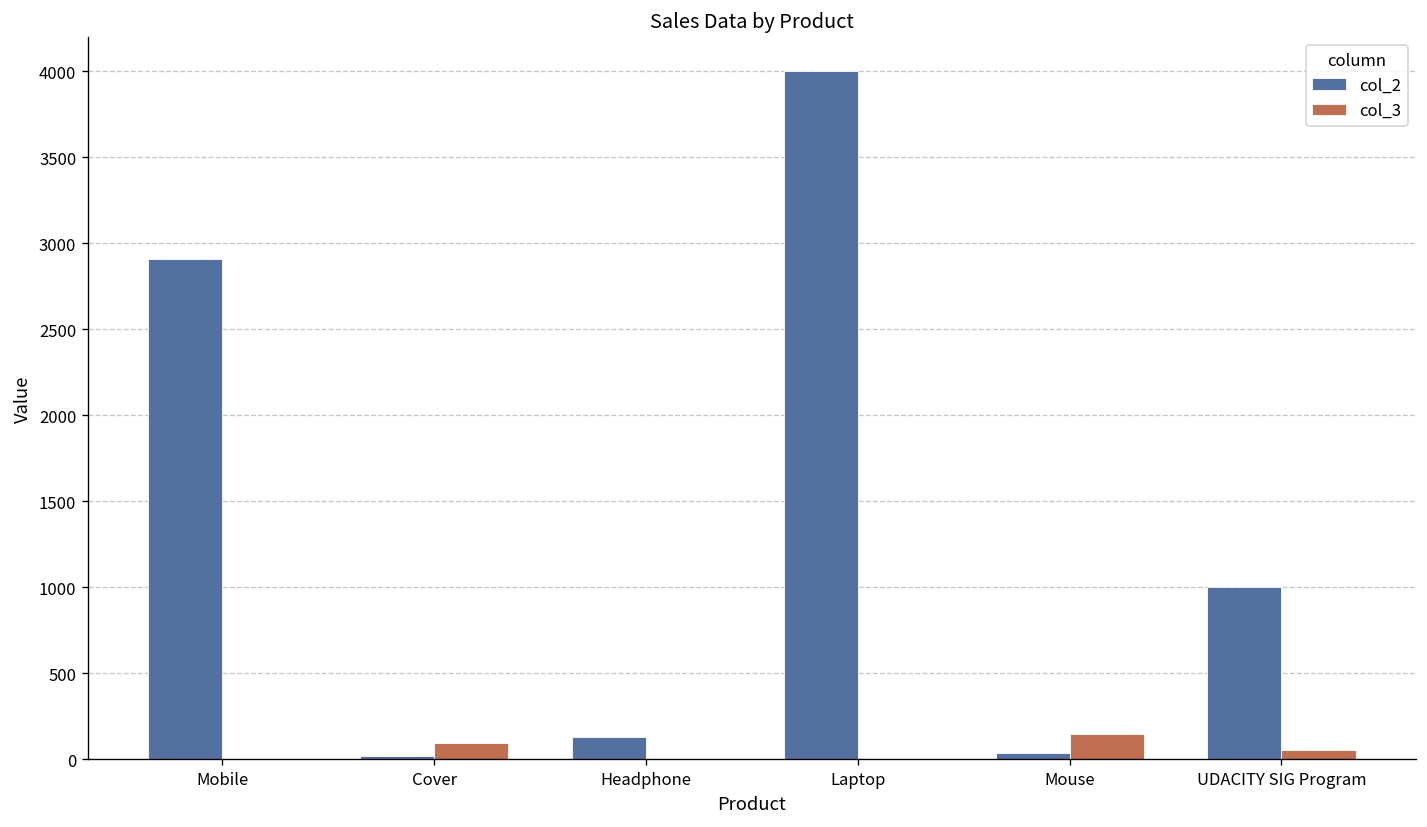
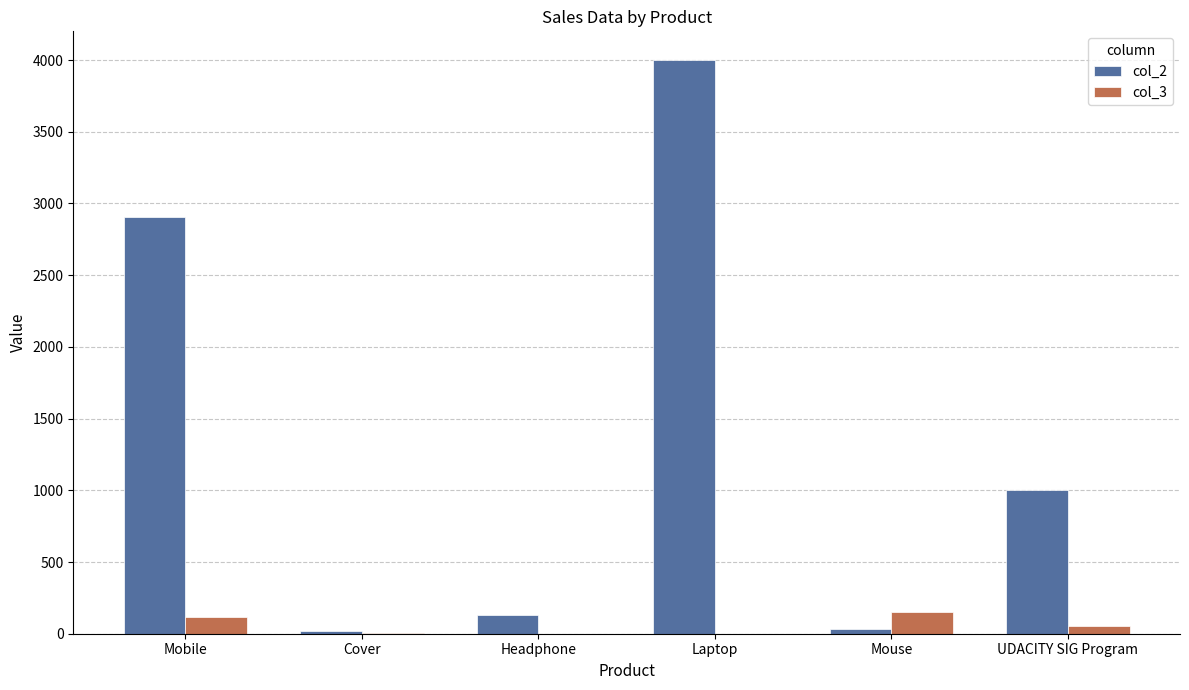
col_3, Mobile: 0 -> 120
col_3, Cover: 100 -> 0
